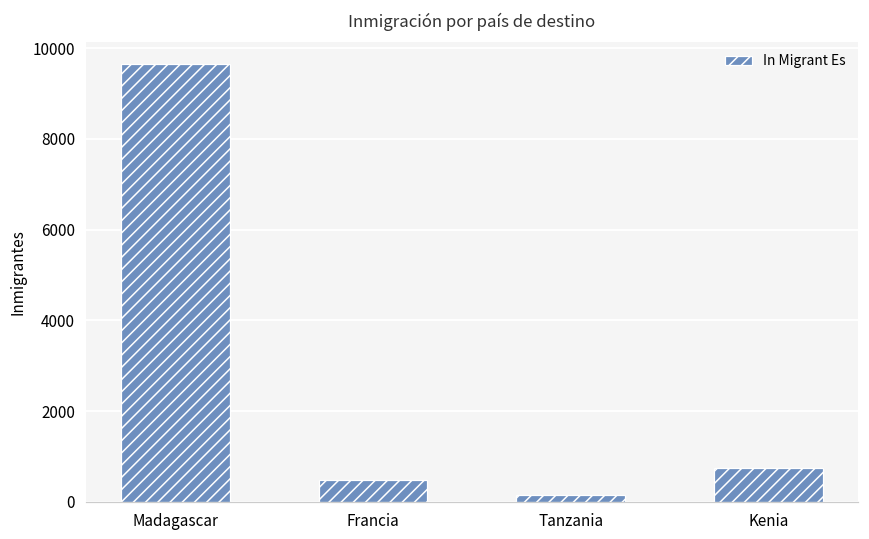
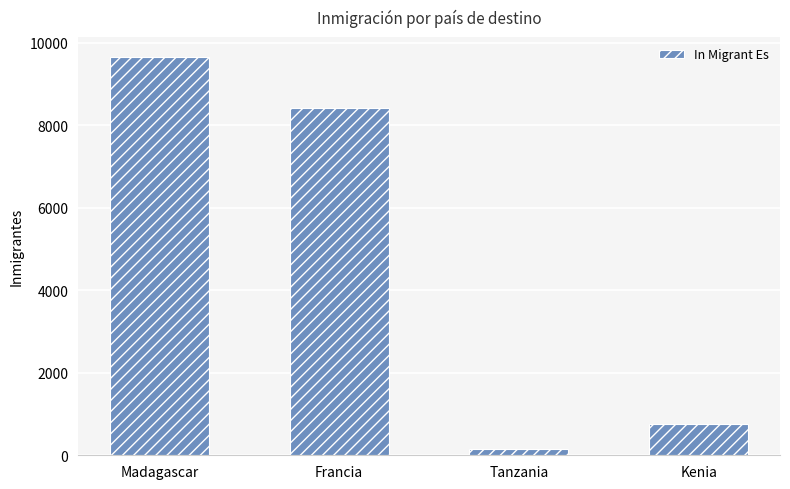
Francia: 500 -> 8400
